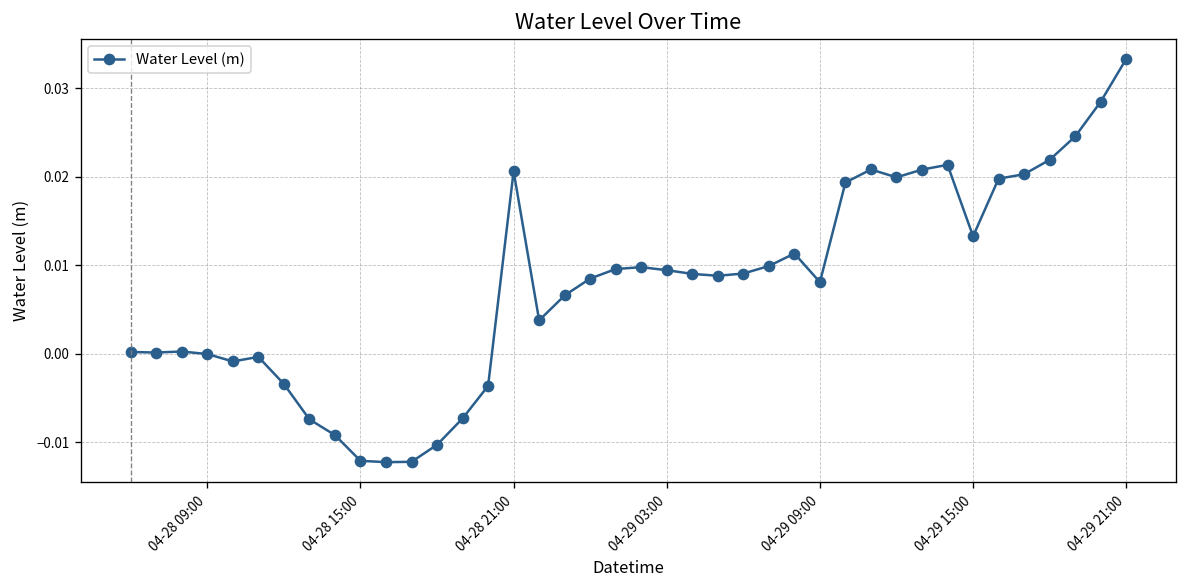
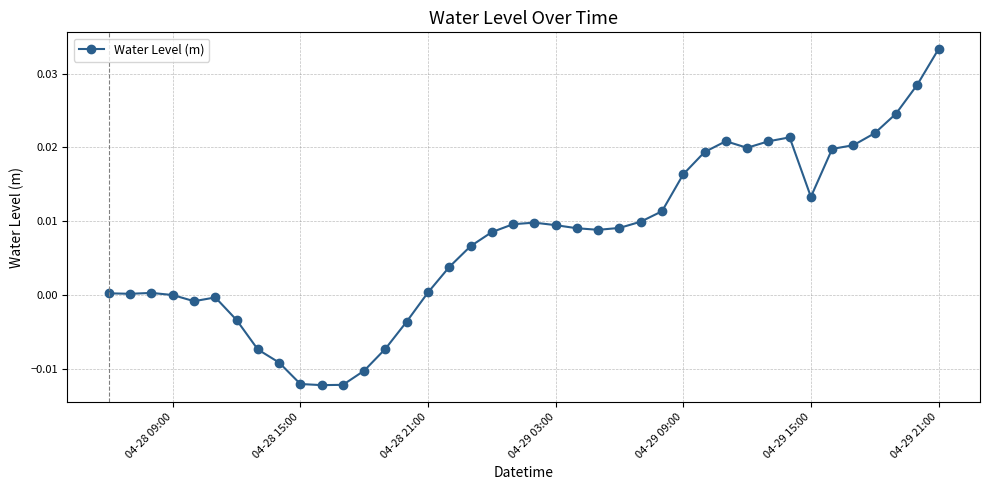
04-28 21:00: 0.021 -> 0.000
04-29 09:00: 0.008 -> 0.016
